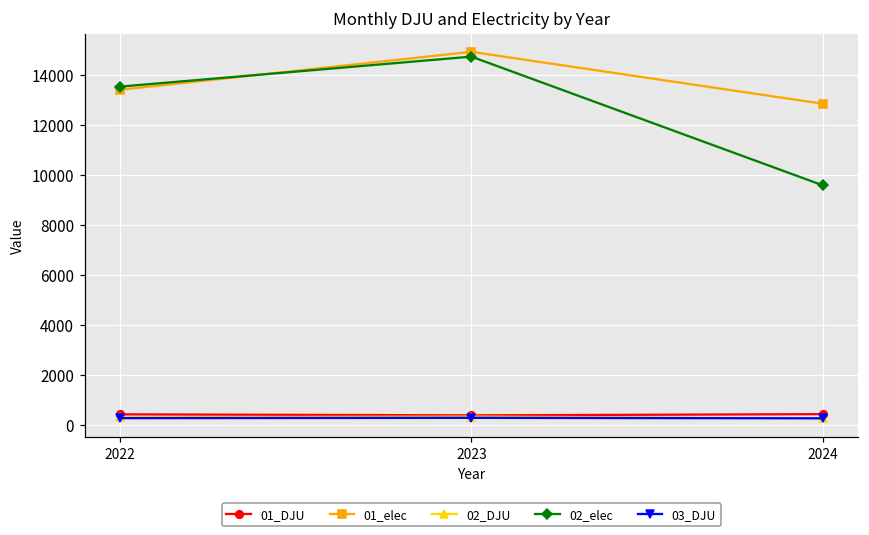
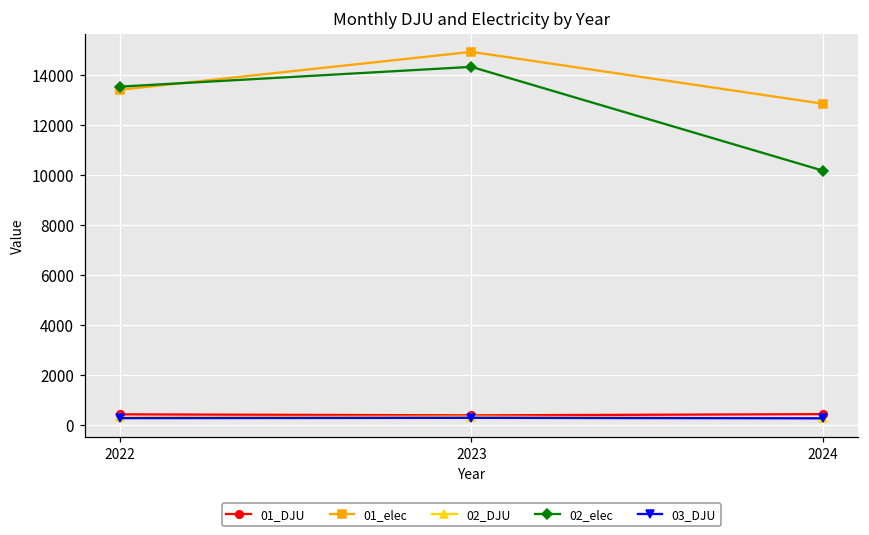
02_elec, 2023: 14700 -> 14300
02_elec, 2024: 9600 -> 10200
